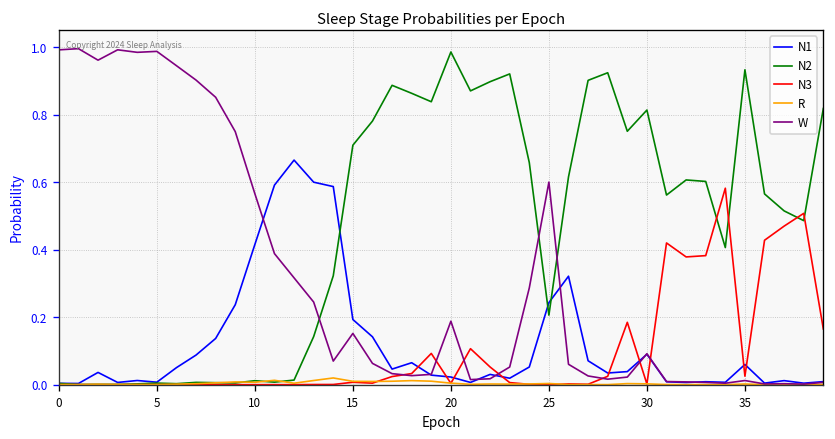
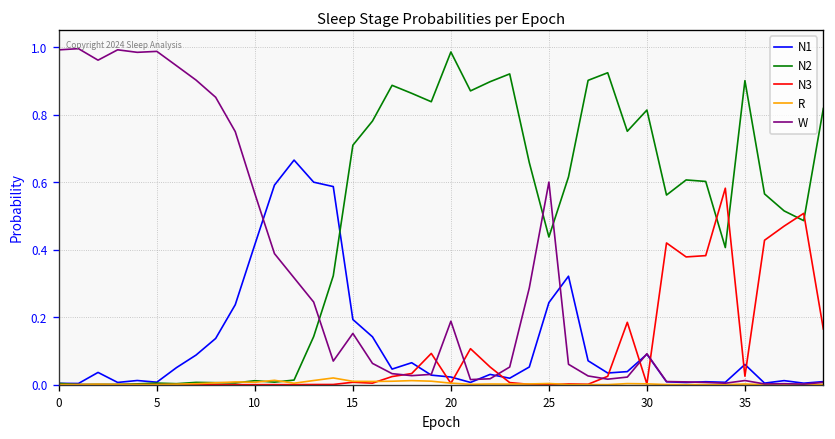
N2, 25: 0.21 -> 0.44
N2, 35: 0.93 -> 0.90
